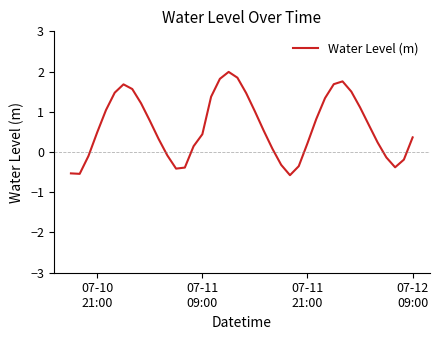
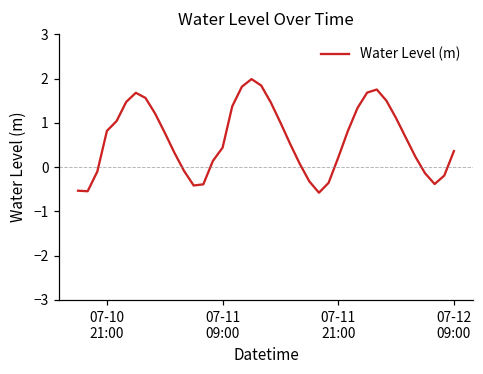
07-10 21:00: 0.5 -> 0.8
